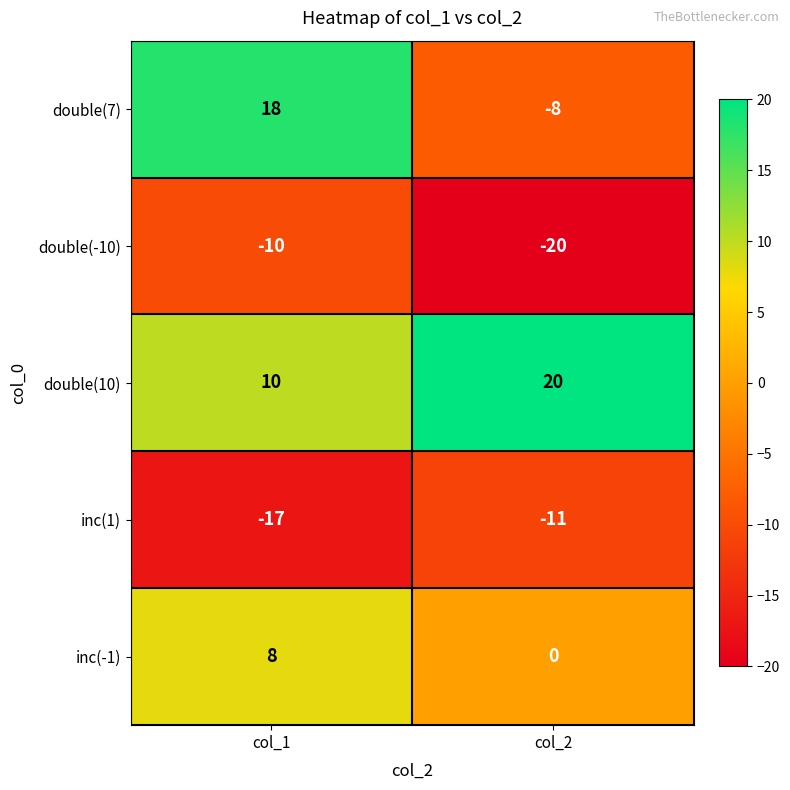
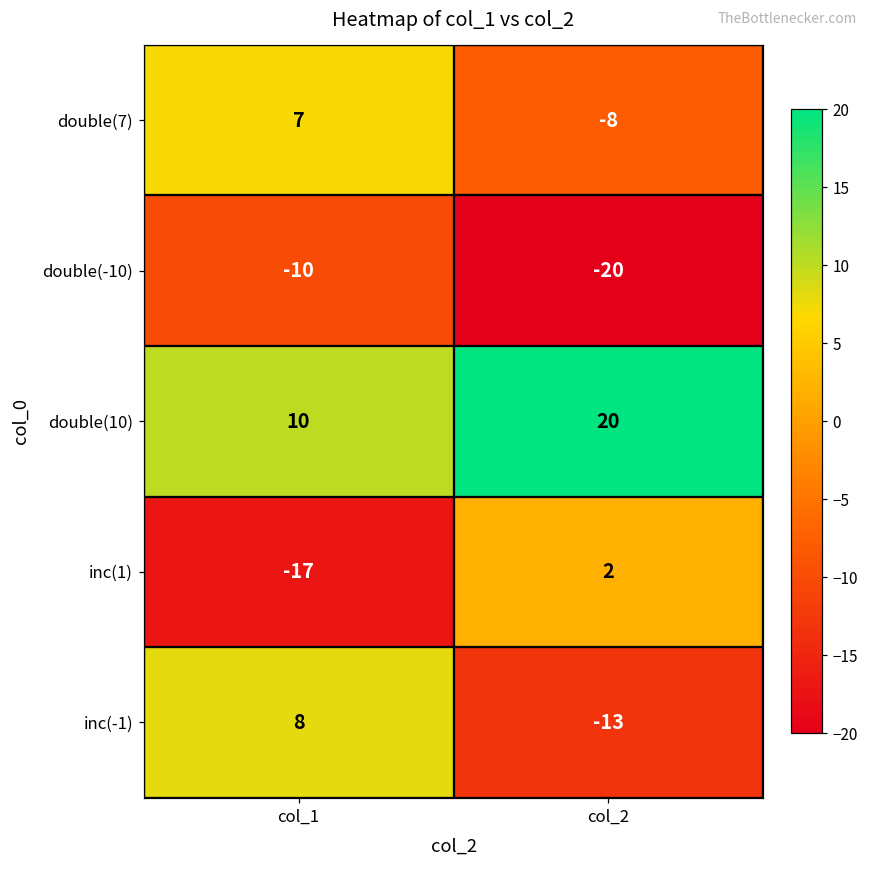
double(7), col_1: 18 -> 7
inc(1), col_2: -11 -> 2
inc(-1), col_2: 0 -> -13
